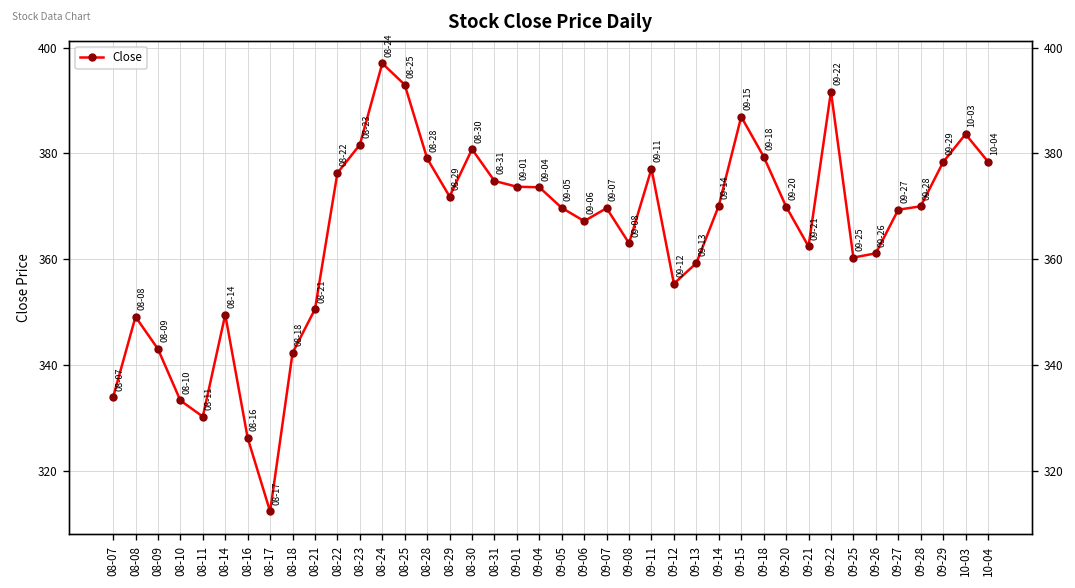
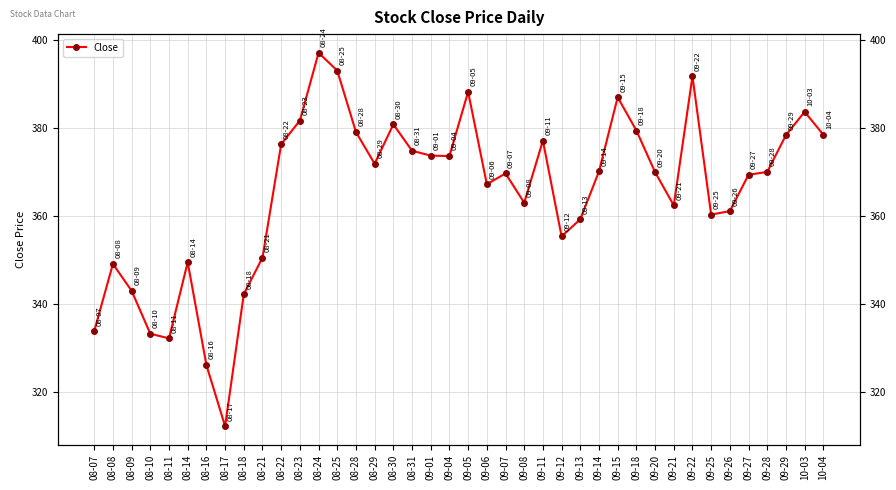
08-11: 330 -> 332
09-05: 370 -> 388
